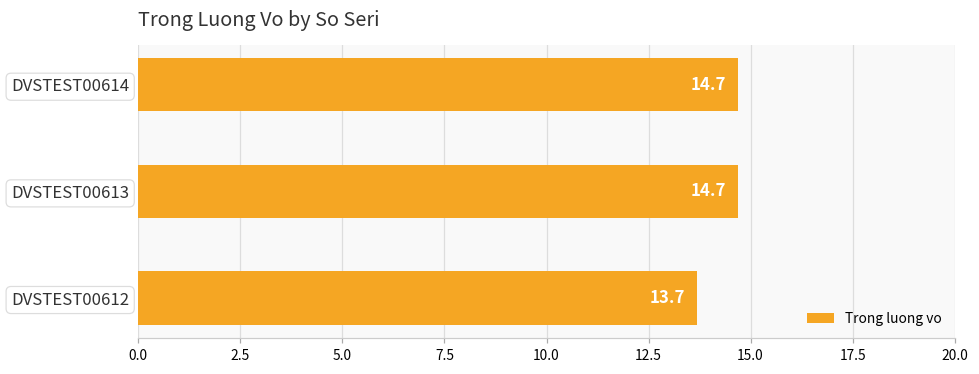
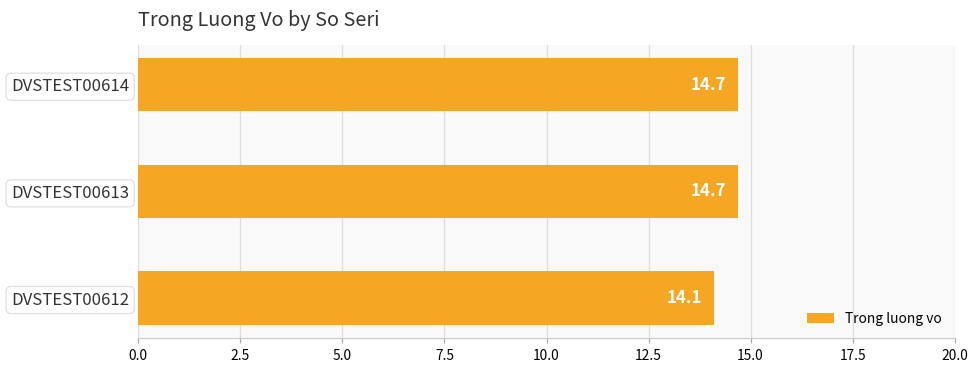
DVSTEST00612: 13.7 -> 14.1
